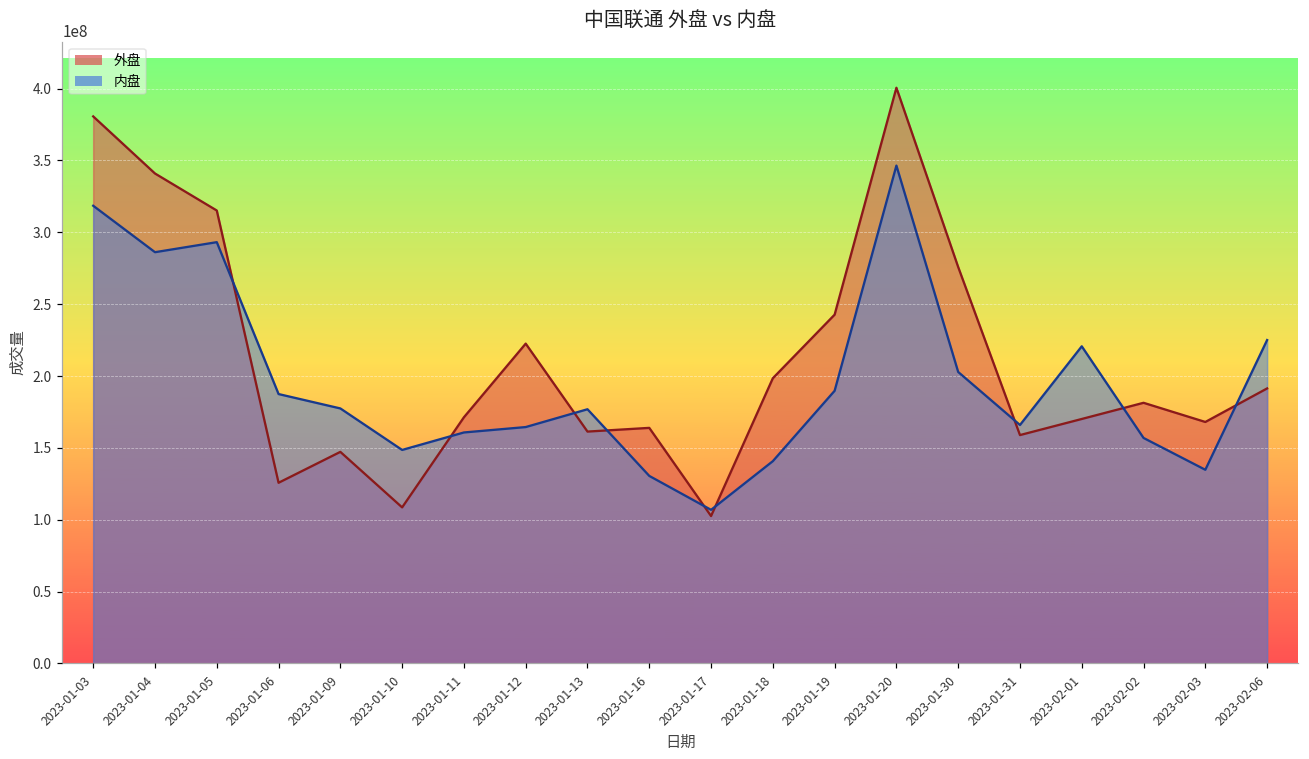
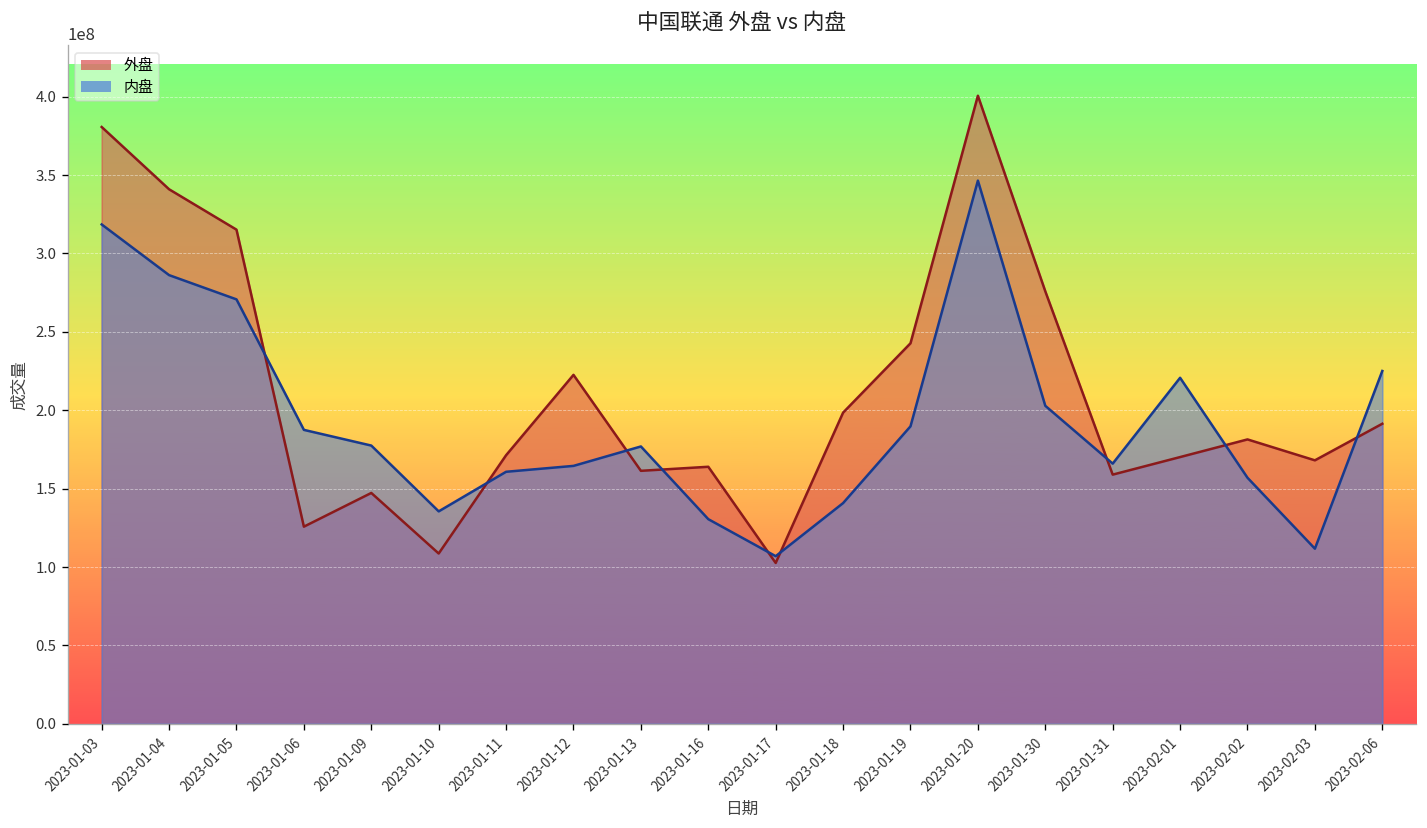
内盘, 2023-01-05: 293000000 -> 271000000
内盘, 2023-01-10: 149000000 -> 135000000
内盘, 2023-02-03: 135000000 -> 112000000
